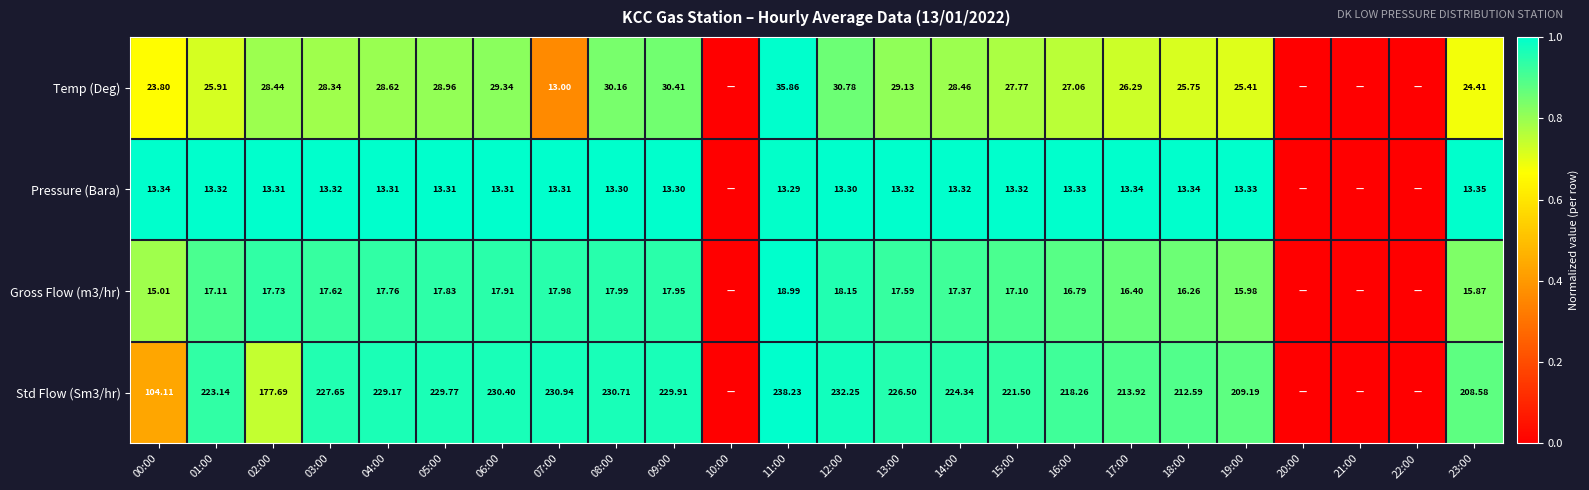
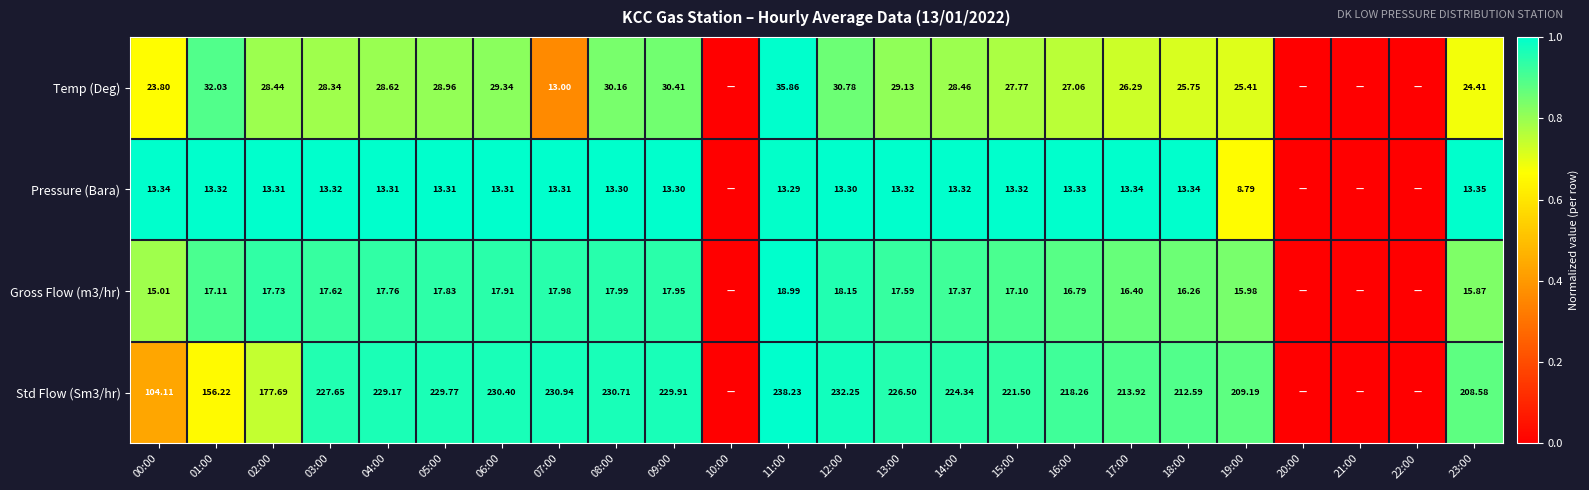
Temp (Deg), 01:00: 25.91 -> 32.03
Pressure (Bara), 19:00: 13.33 -> 8.79
Std Flow (Sm3/hr), 01:00: 223.14 -> 156.22
